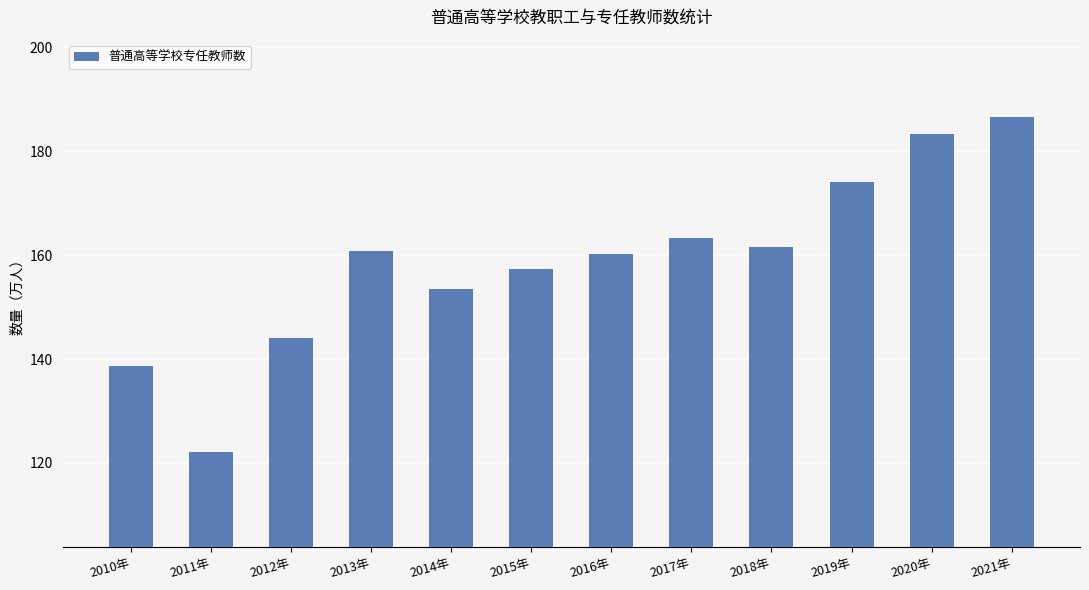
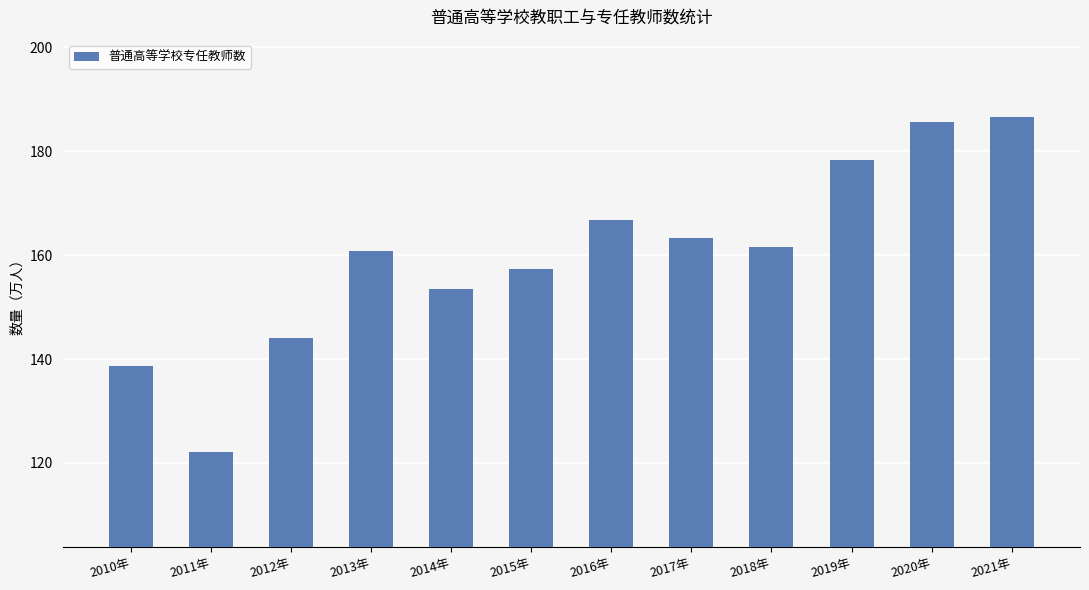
2016年: 160 -> 167
2019年: 174 -> 178
2020年: 183 -> 186
